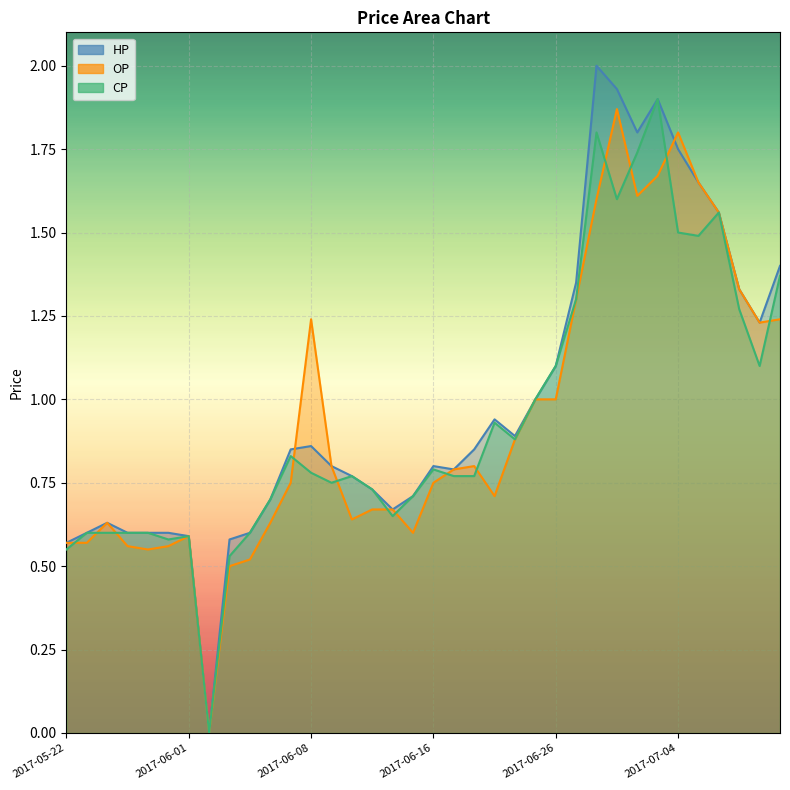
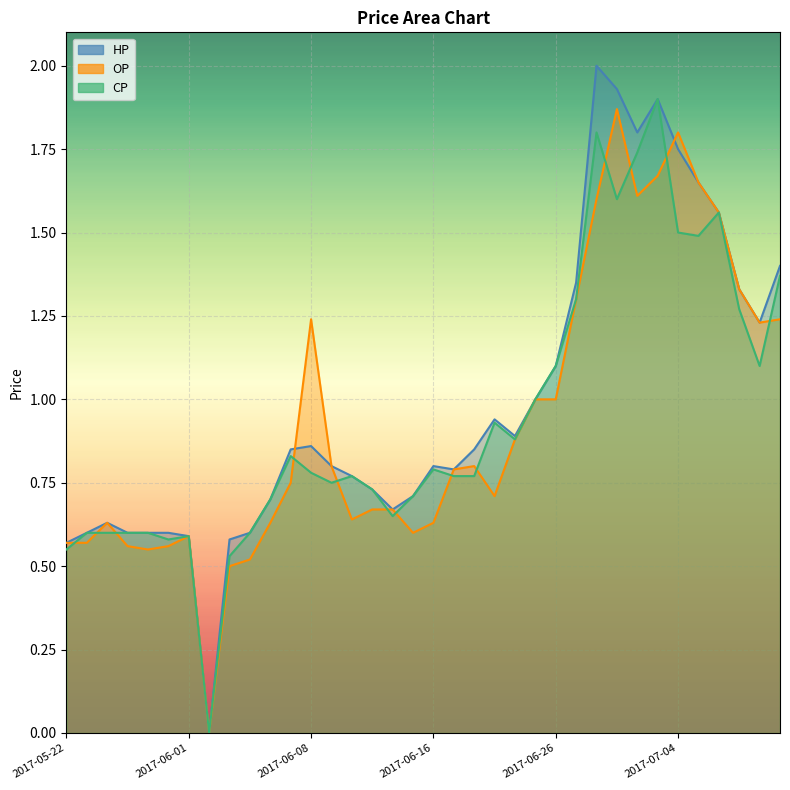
OP, 2017-06-16: 0.75 -> 0.63
